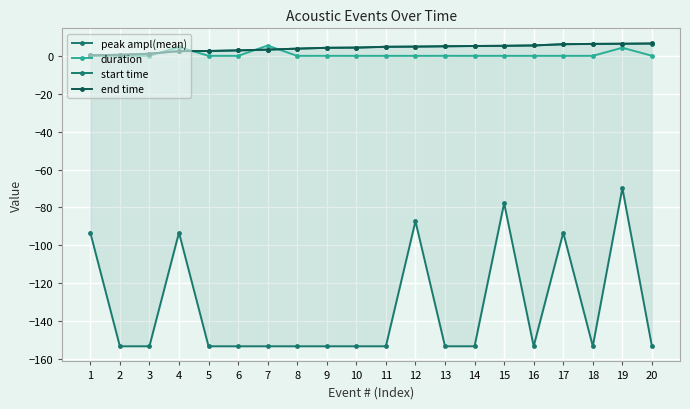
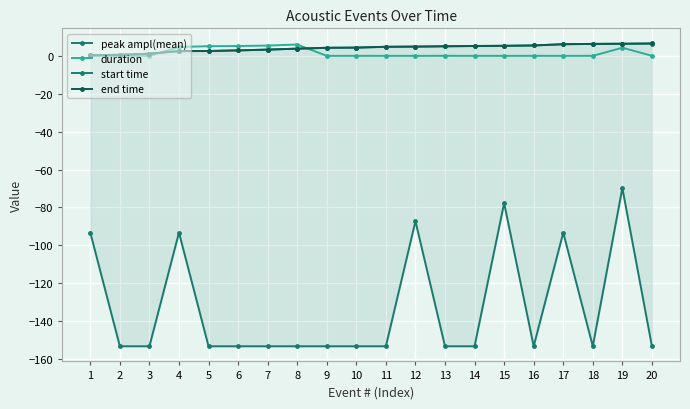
duration, 5: 0 -> 5
duration, 6: 0 -> 5
duration, 8: 0 -> 6
